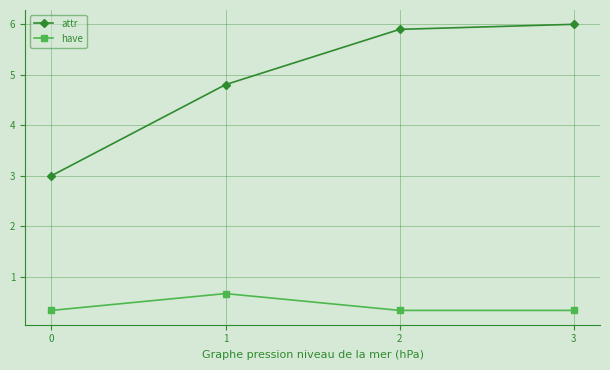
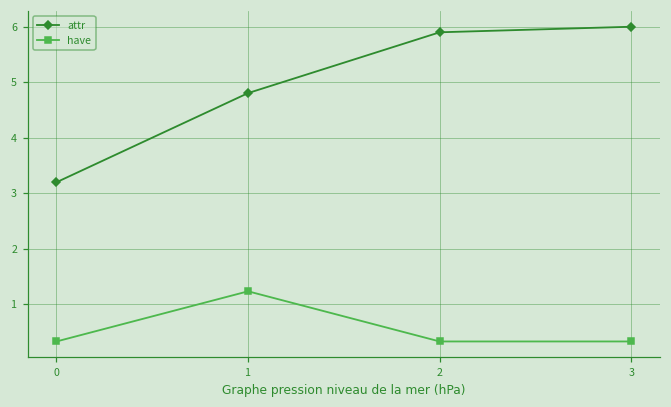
attr, 0: 3.0 -> 3.2
have, 1: 0.7 -> 1.2
